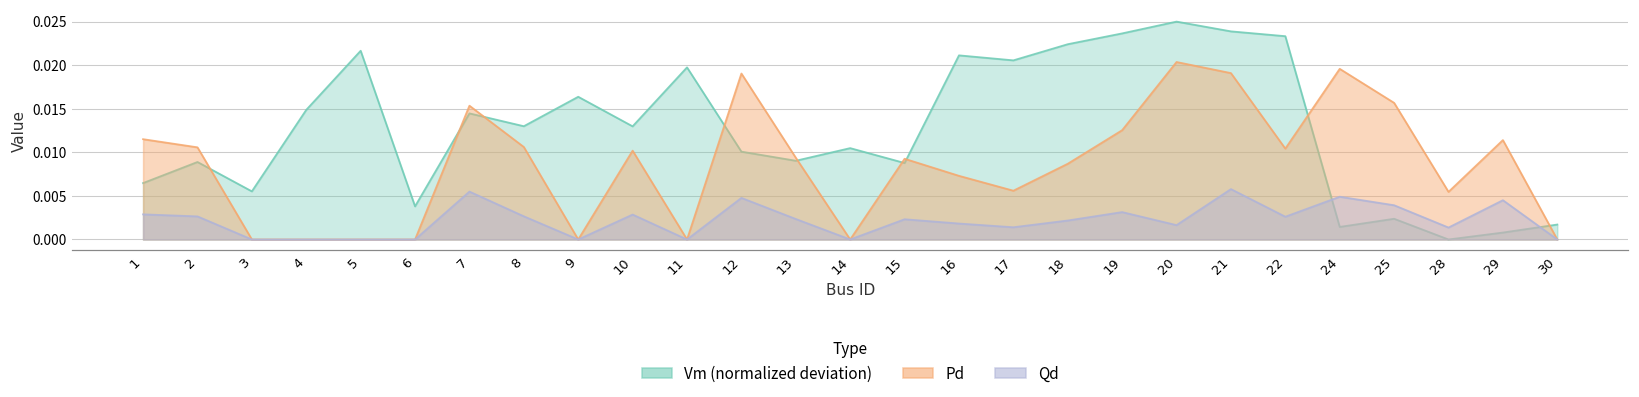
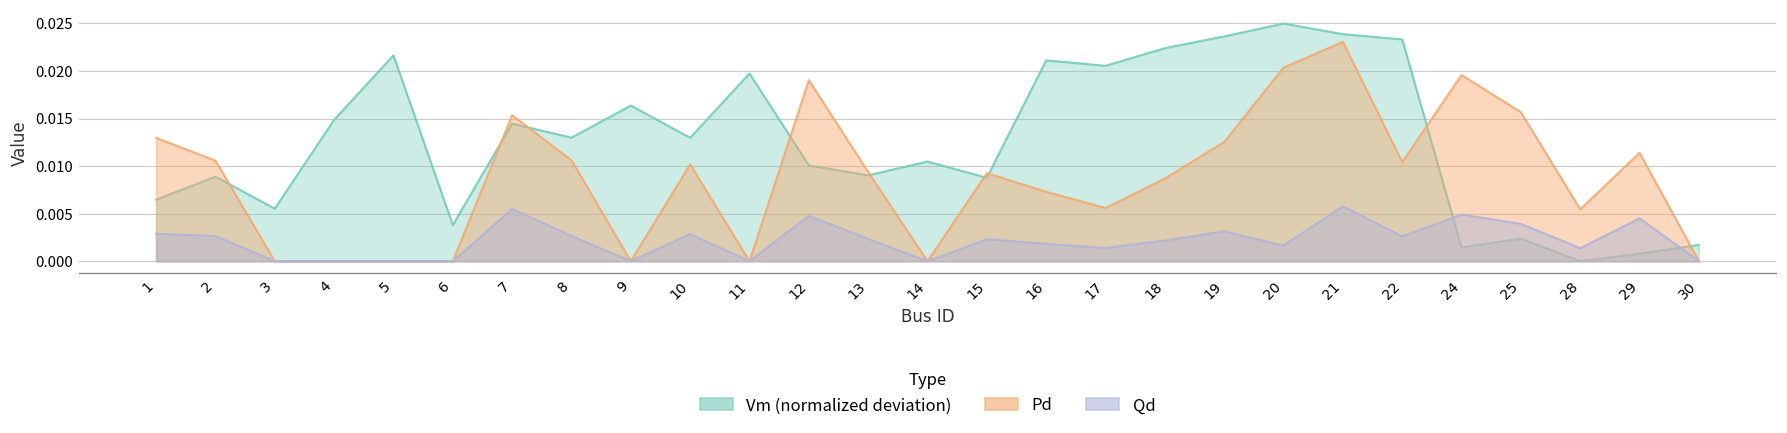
Pd, 1: 0.012 -> 0.013
Pd, 21: 0.019 -> 0.023
